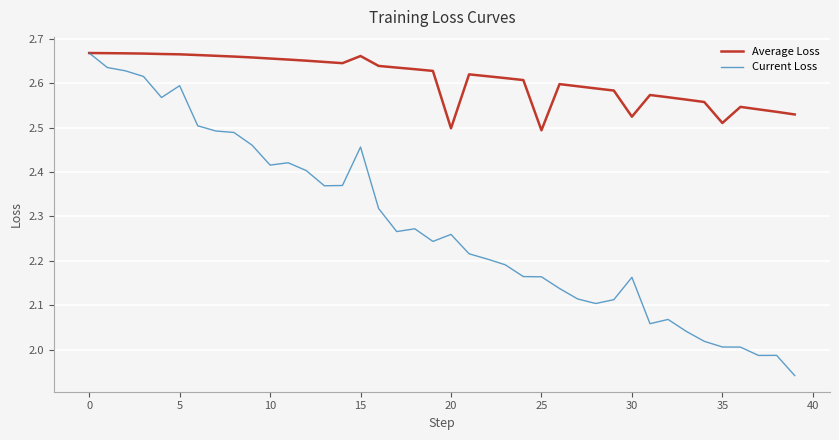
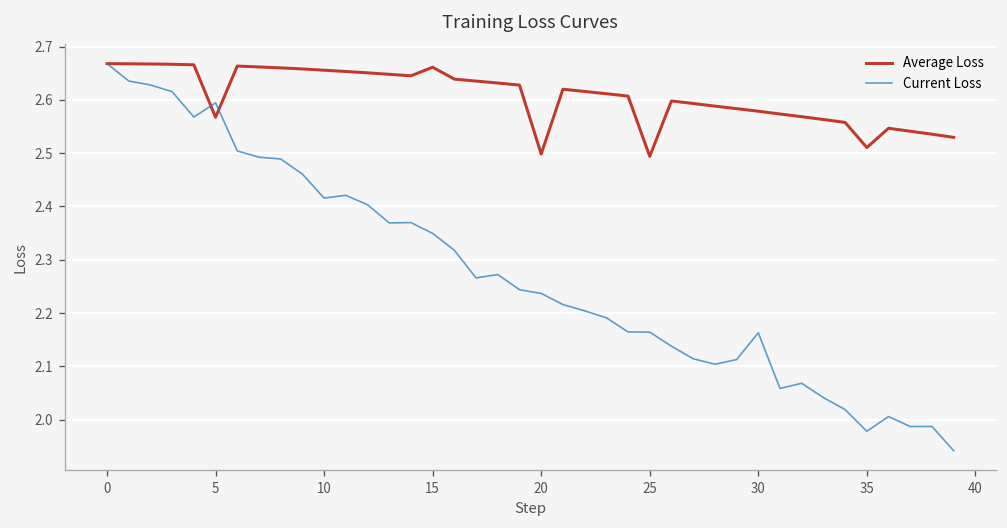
Average Loss, 5: 2.67 -> 2.57
Current Loss, 15: 2.46 -> 2.35
Current Loss, 20: 2.26 -> 2.24
Average Loss, 30: 2.52 -> 2.58
Current Loss, 35: 2.01 -> 1.98
